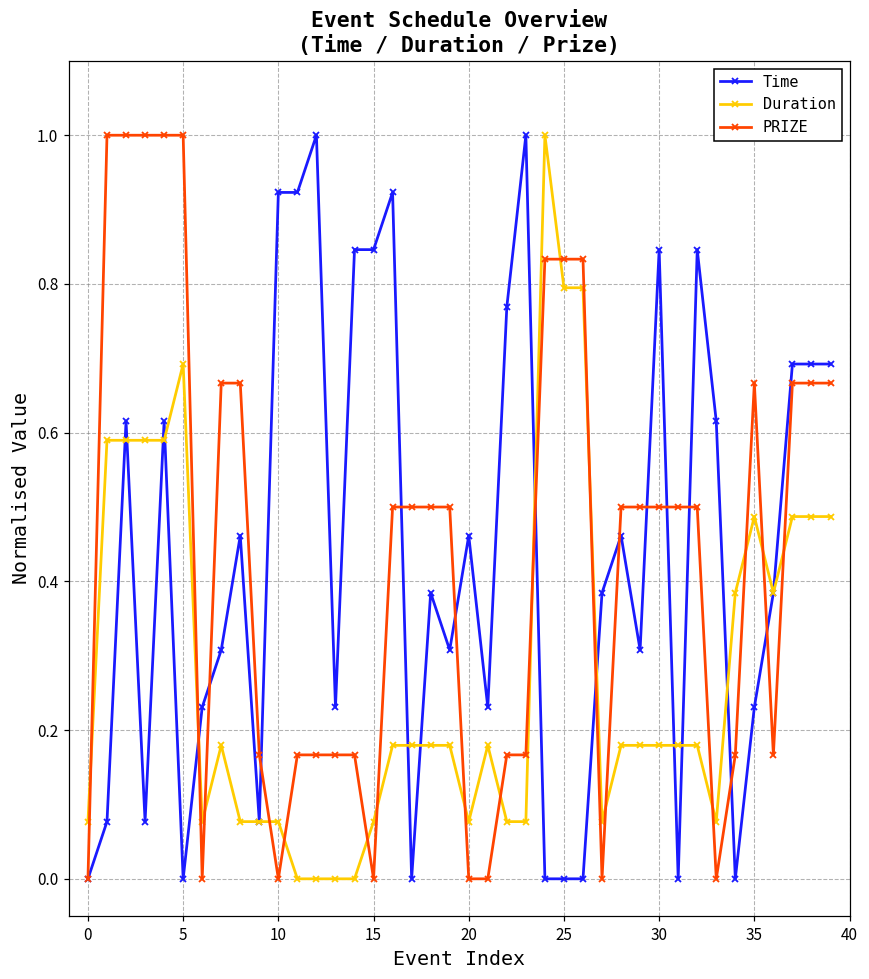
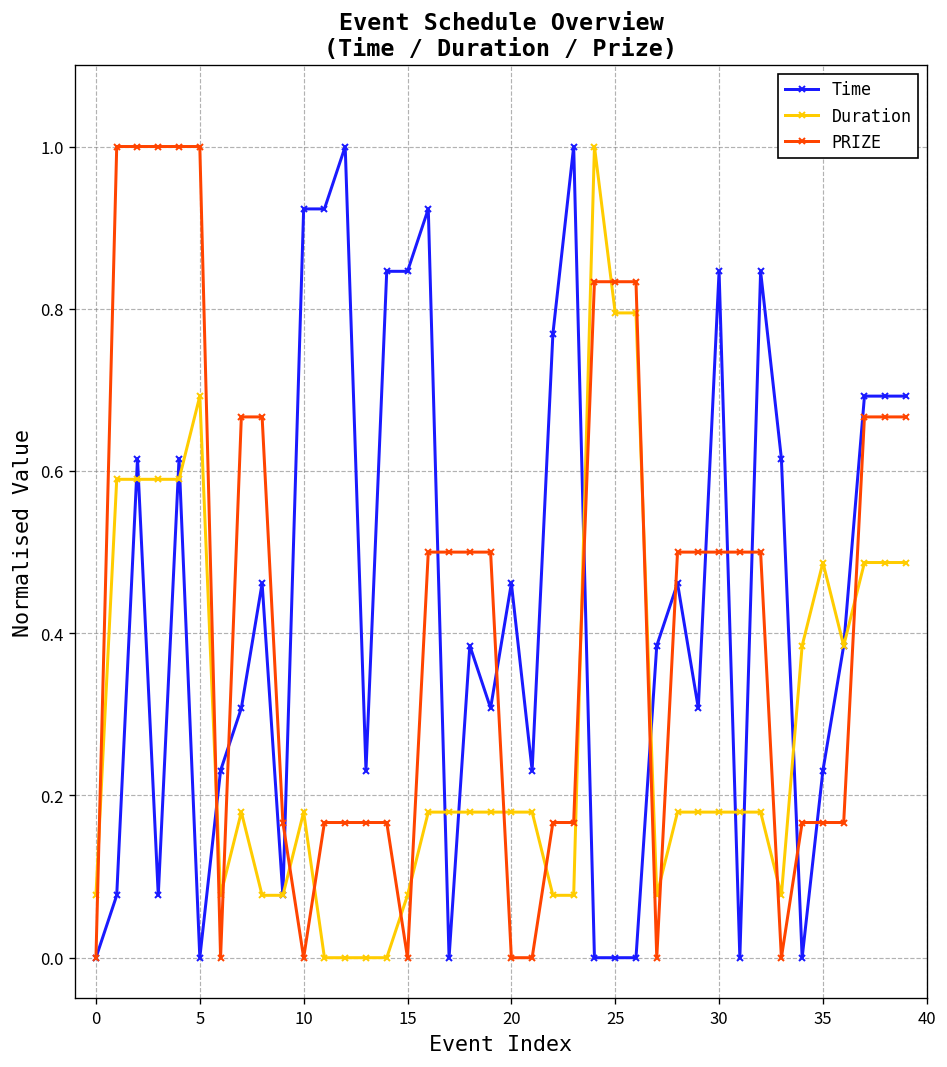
Duration, 10: 0.08 -> 0.18
Duration, 20: 0.08 -> 0.18
PRIZE, 35: 0.67 -> 0.17
